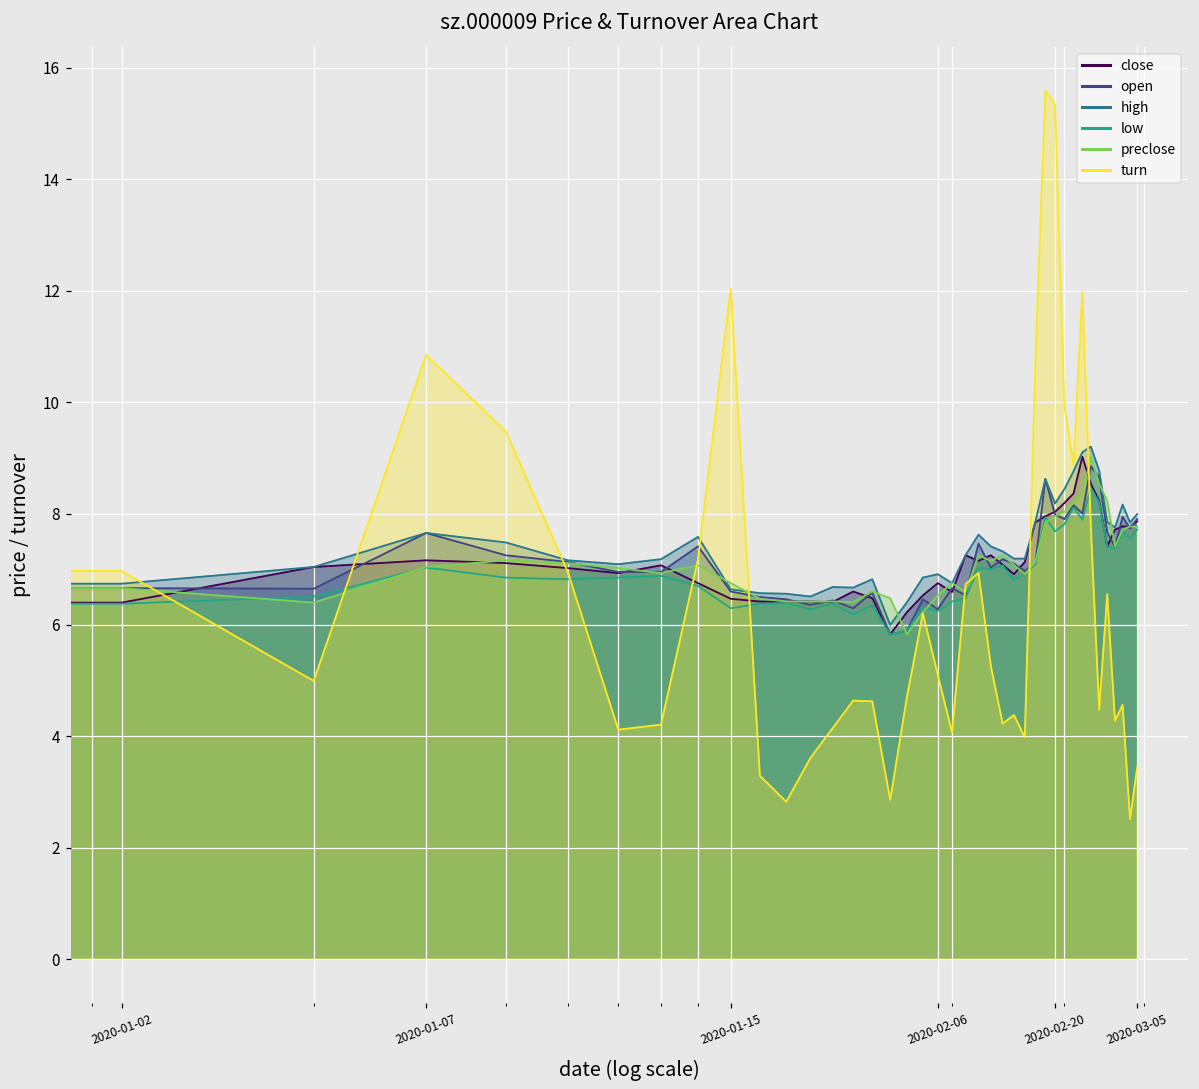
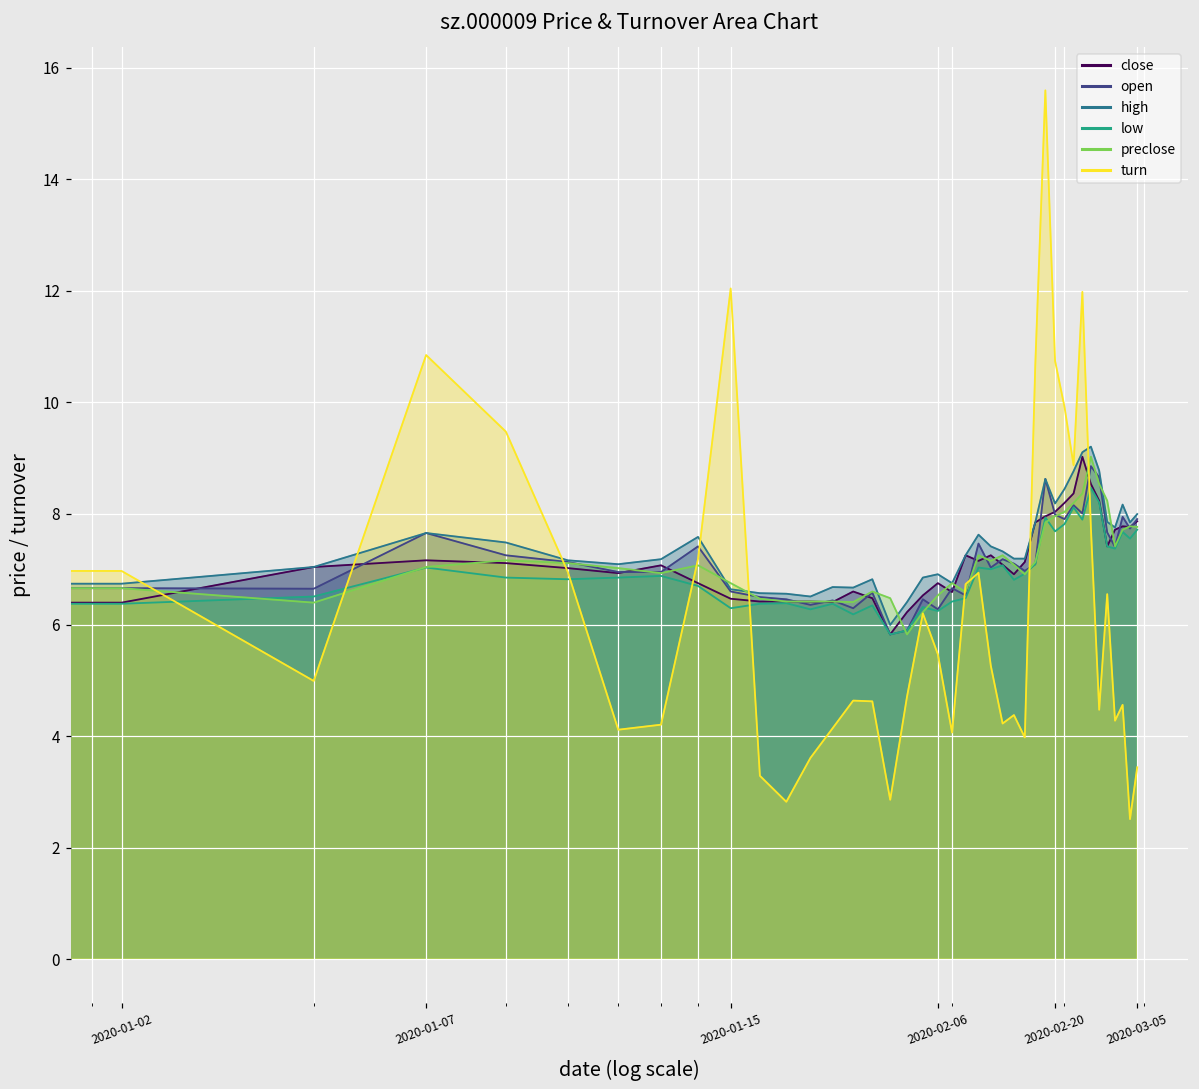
turn, 2020-02-06: 5.1 -> 5.5
turn, 2020-02-20: 15.3 -> 10.7
